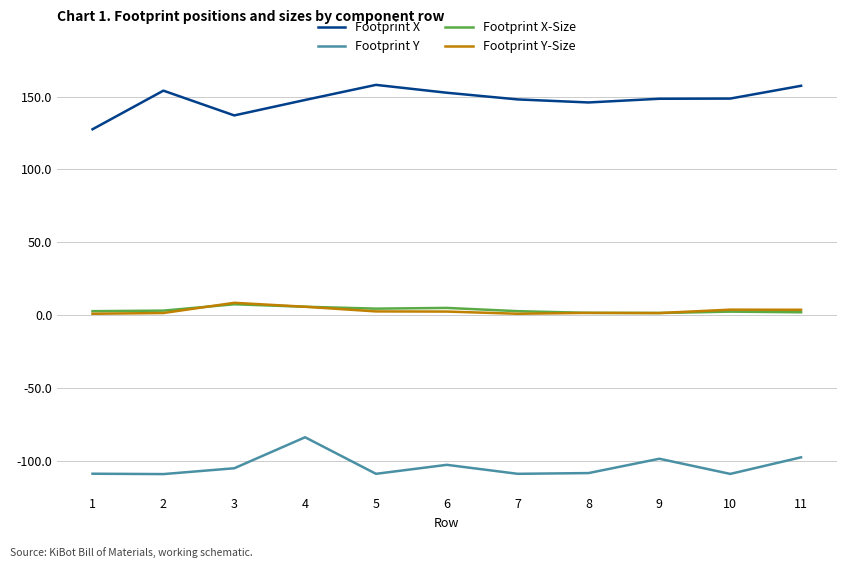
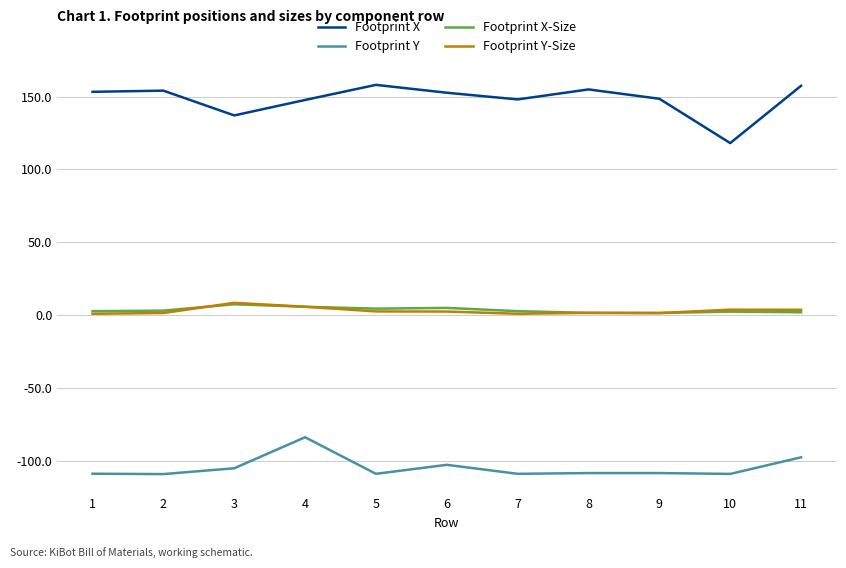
Footprint X, 1: 128 -> 153
Footprint X, 8: 146 -> 155
Footprint Y, 9: -98 -> -108
Footprint X, 10: 149 -> 118
